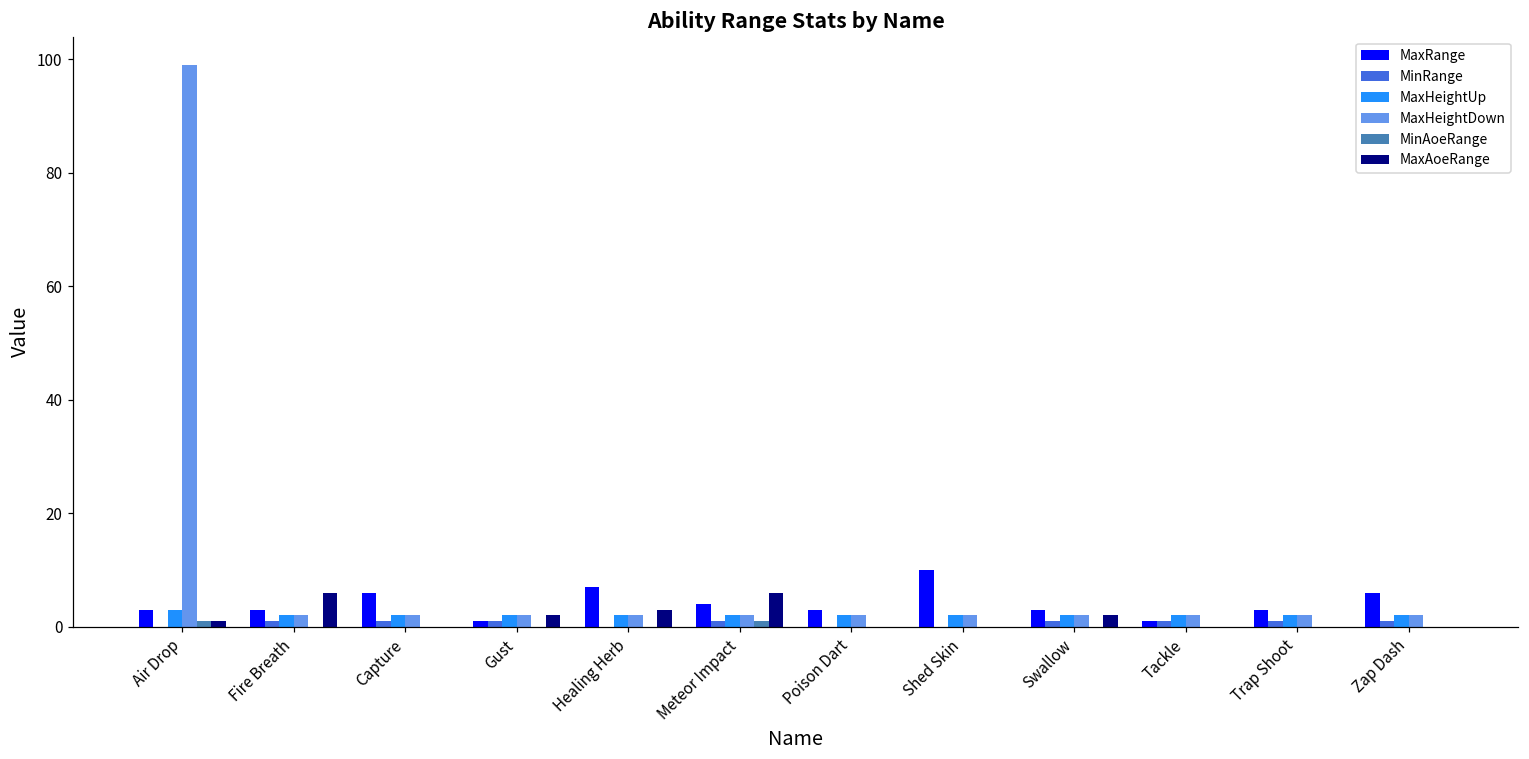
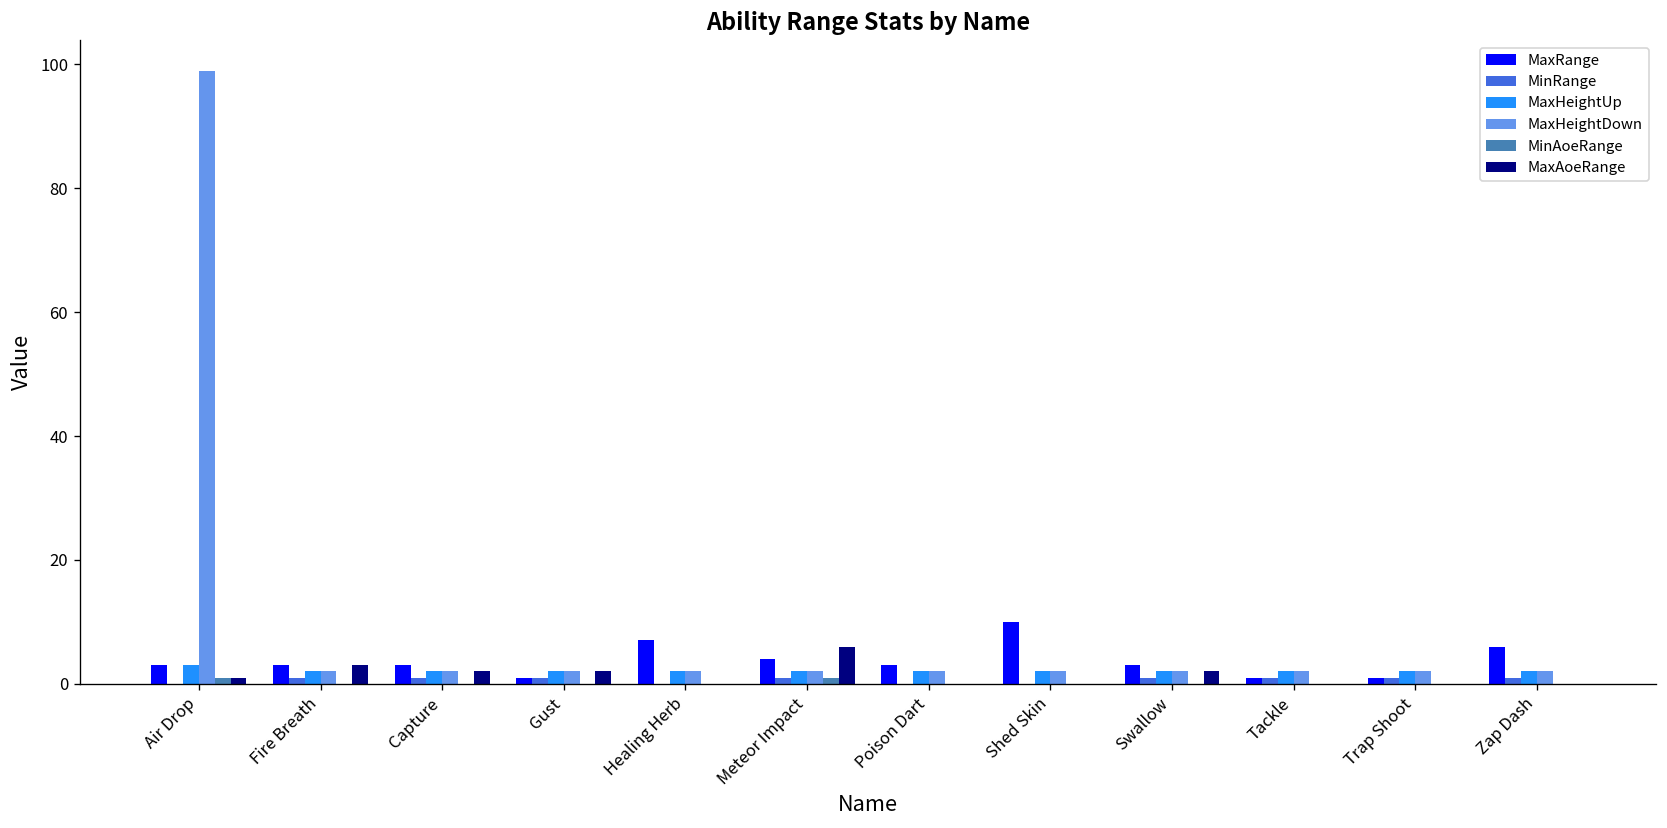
MaxAoeRange, Fire Breath: 6 -> 3
MaxRange, Capture: 6 -> 3
MaxAoeRange, Capture: 0 -> 2
MaxAoeRange, Healing Herb: 3 -> 0
MaxRange, Trap Shoot: 3 -> 1
